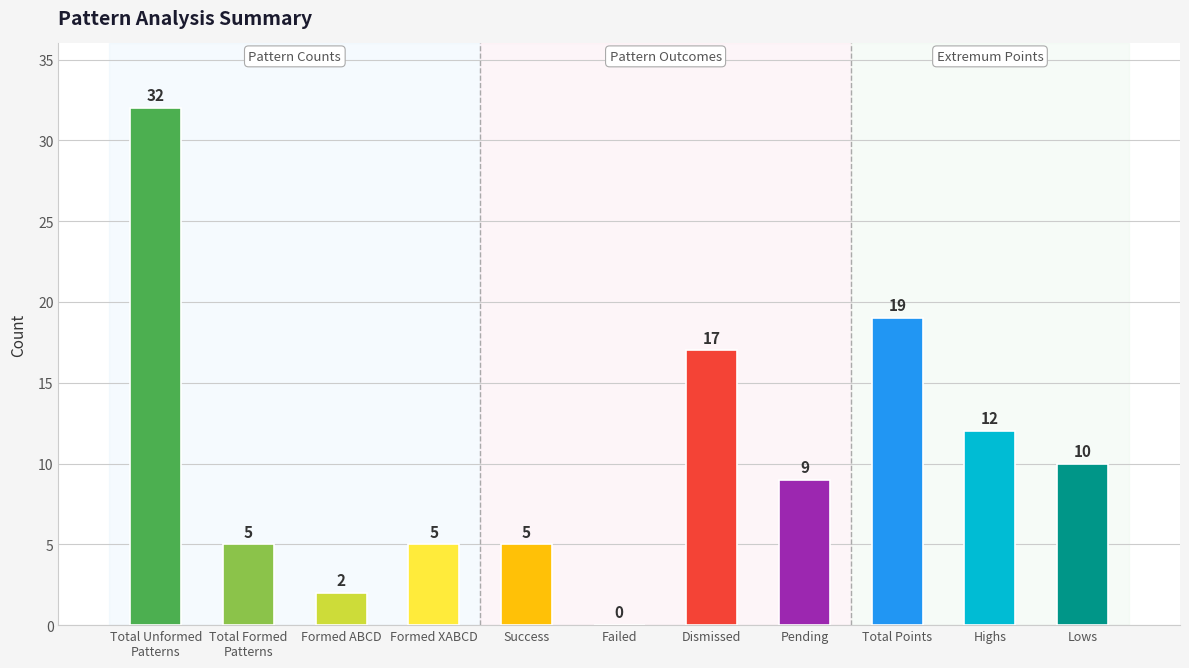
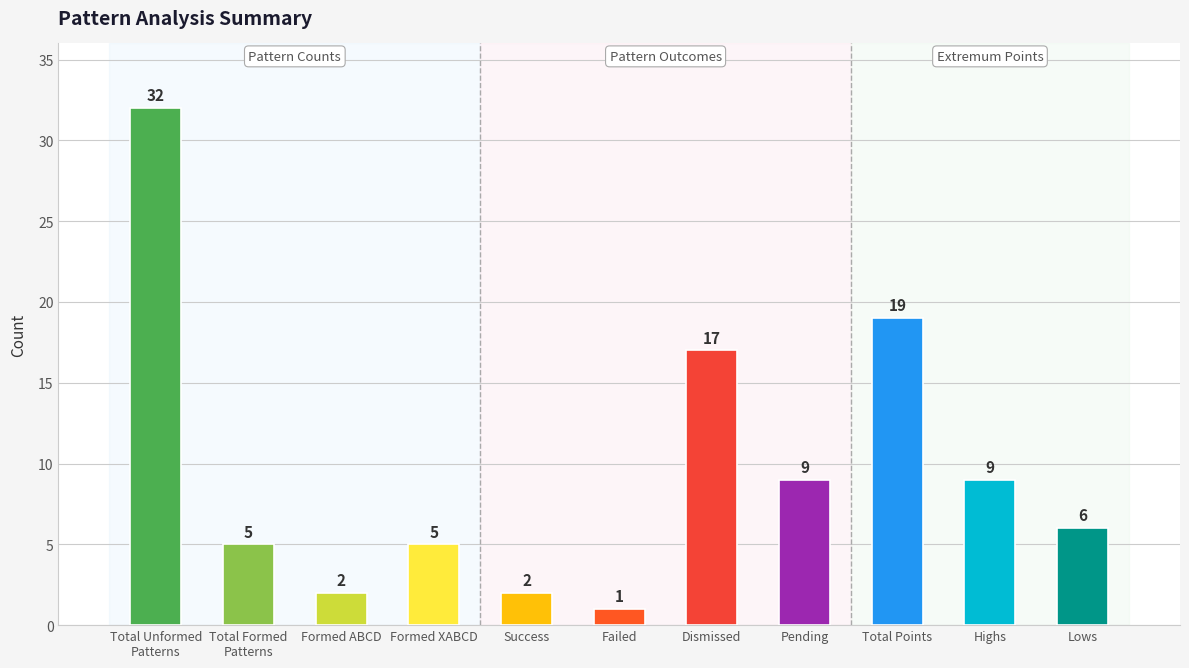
Success: 5 -> 2
Failed: 0 -> 1
Highs: 12 -> 9
Lows: 10 -> 6
